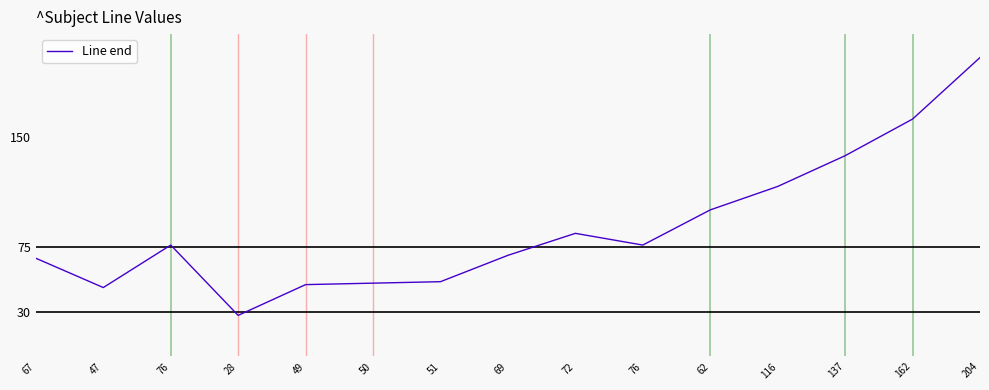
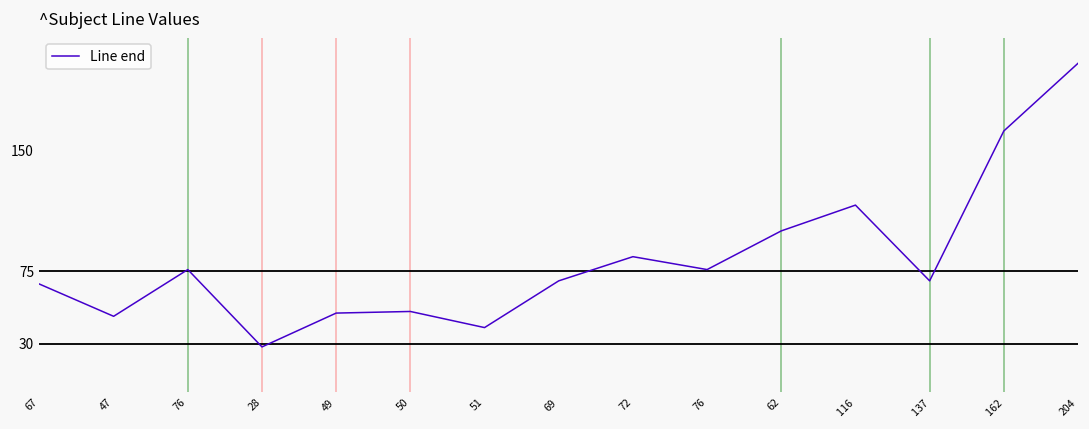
51: 51 -> 40
137: 137 -> 69
